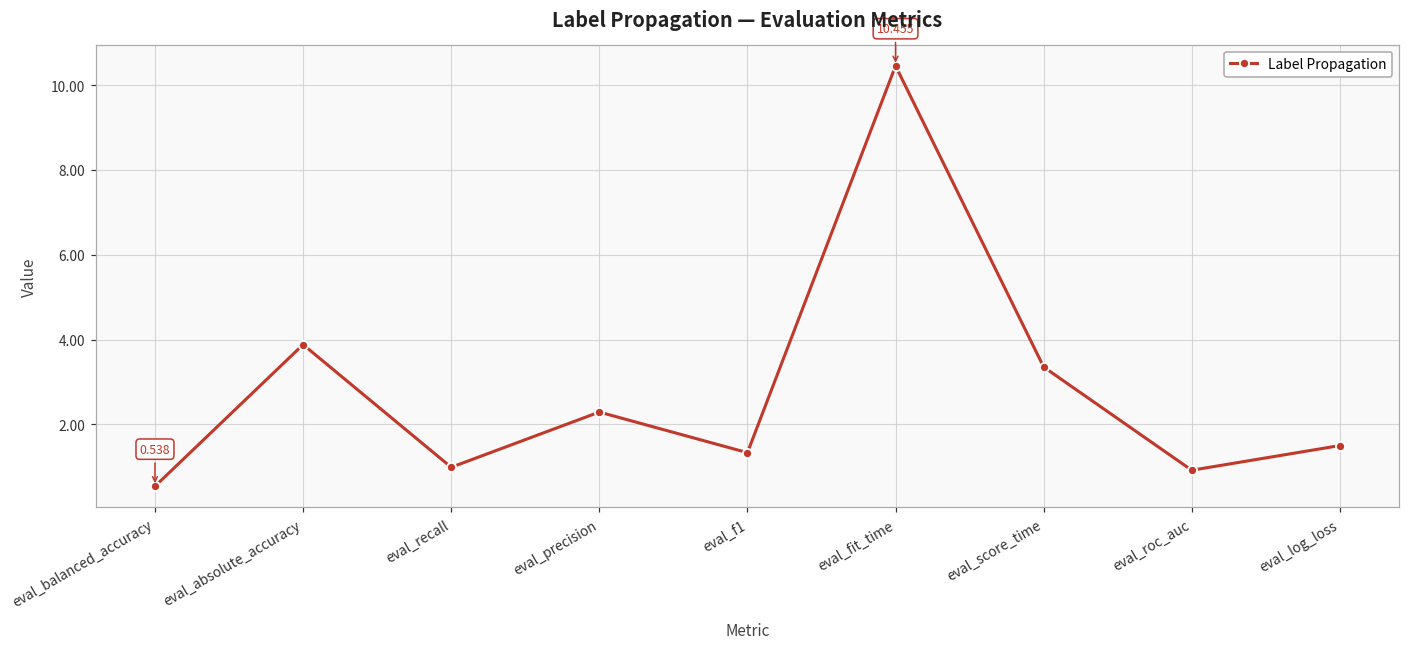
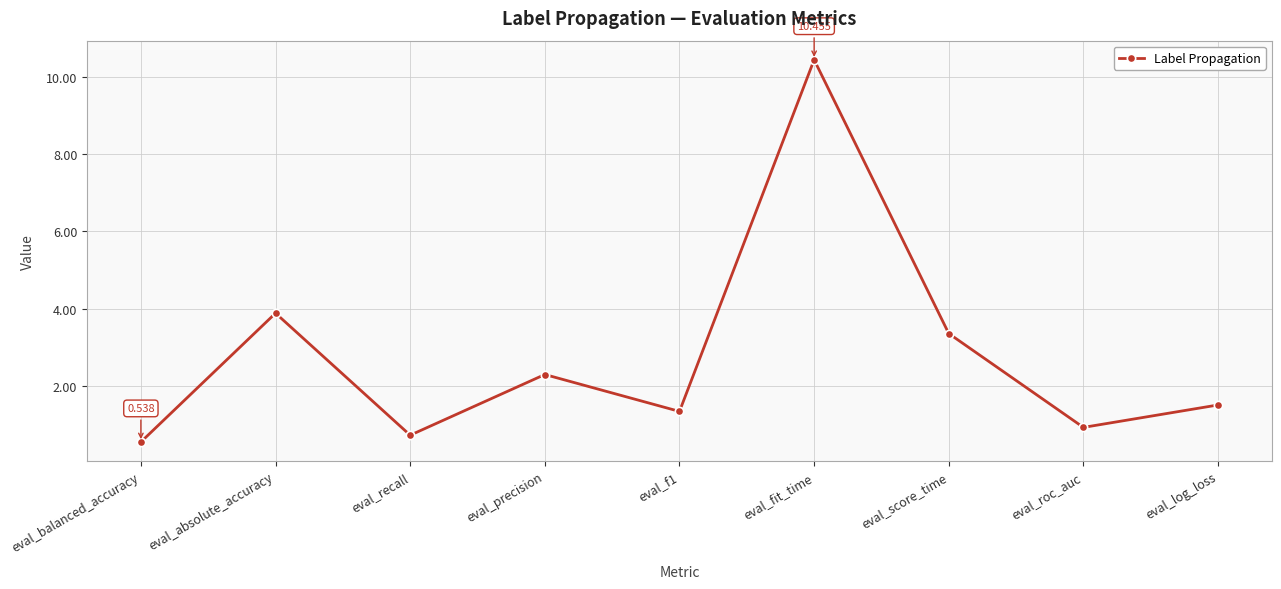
eval_recall: 1.0 -> 0.7
